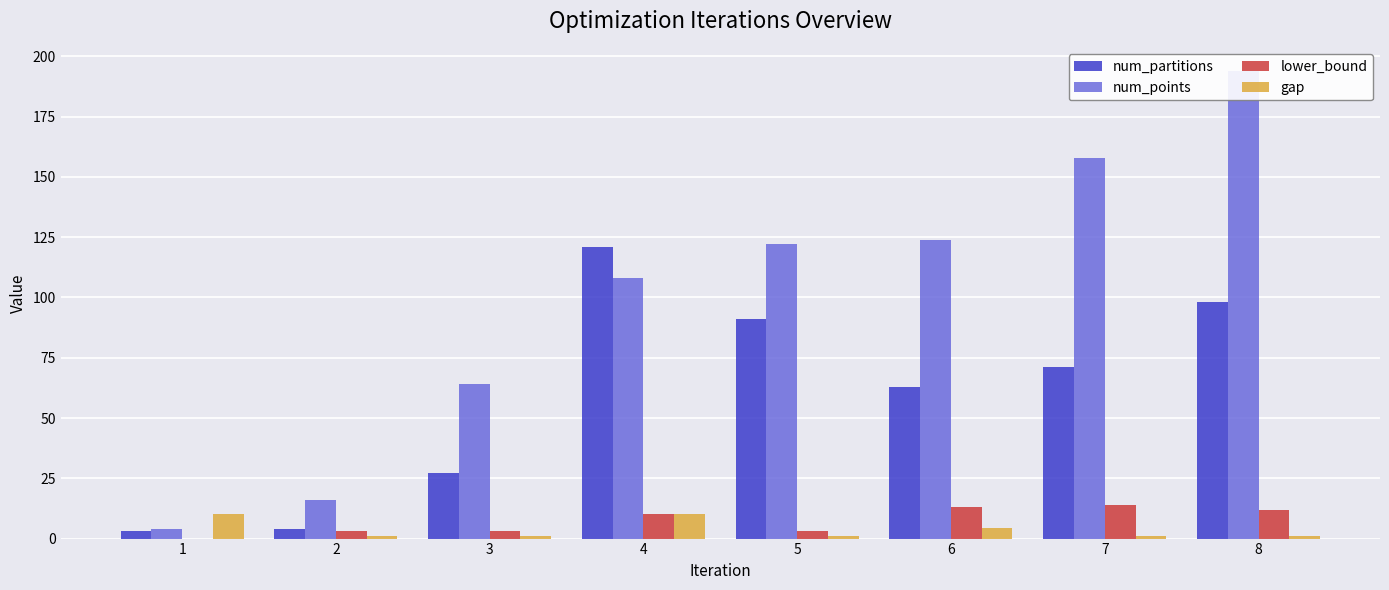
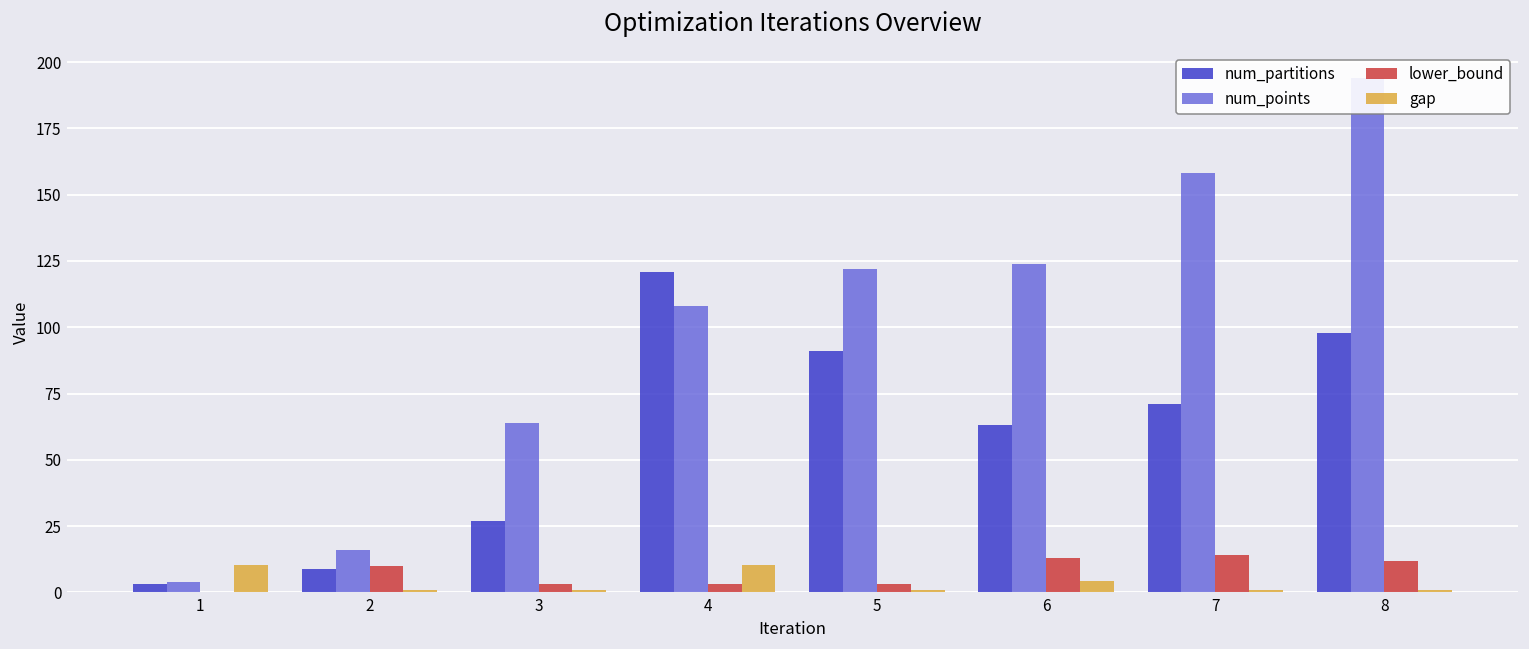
num_partitions, 2: 4 -> 9
lower_bound, 2: 3 -> 10
lower_bound, 4: 10 -> 3
